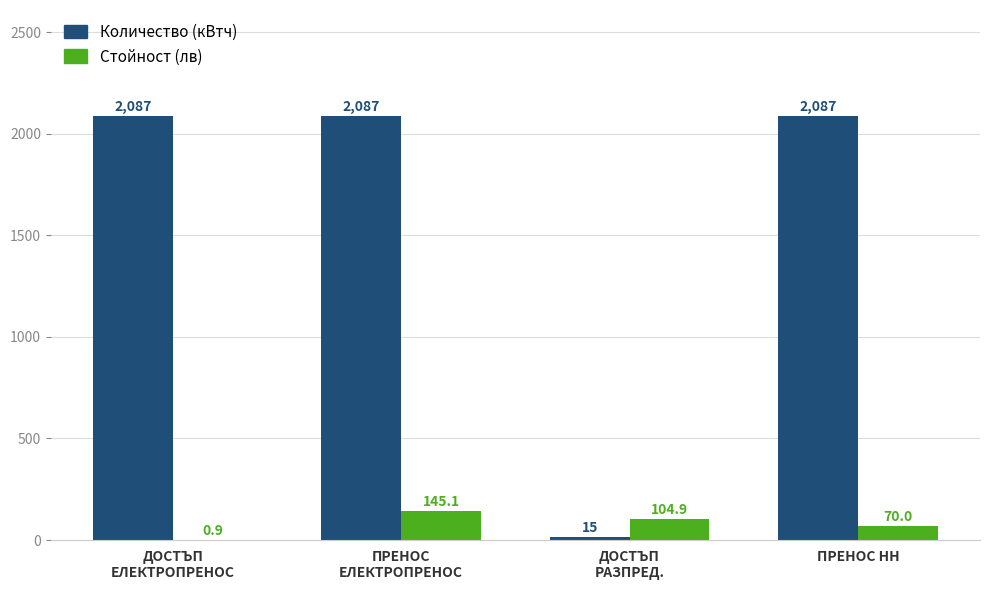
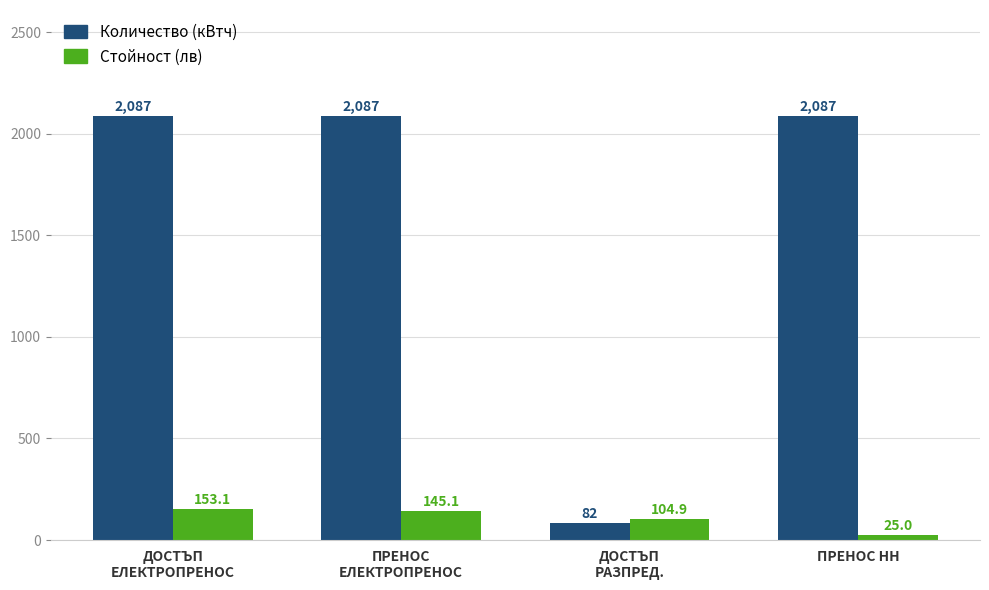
Стойност (лв), ДОСТЪП ЕЛЕКТРОПРЕНОС: 0.9 -> 153.1
Количество (кВтч), ДОСТЪП РАЗПРЕД.: 15 -> 82
Стойност (лв), ПРЕНОС НН: 70.0 -> 25.0
